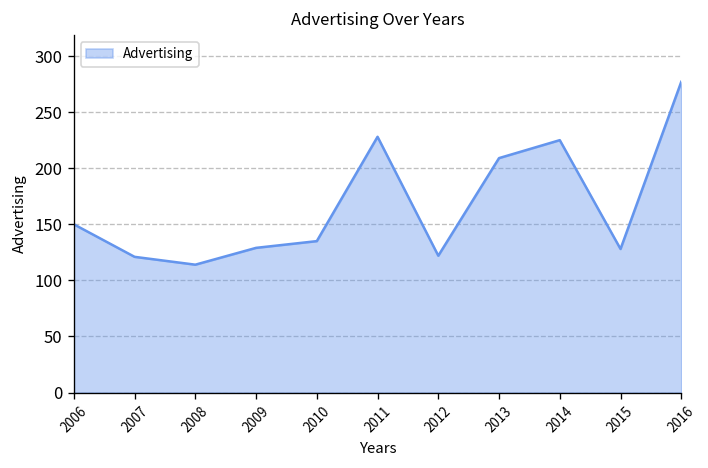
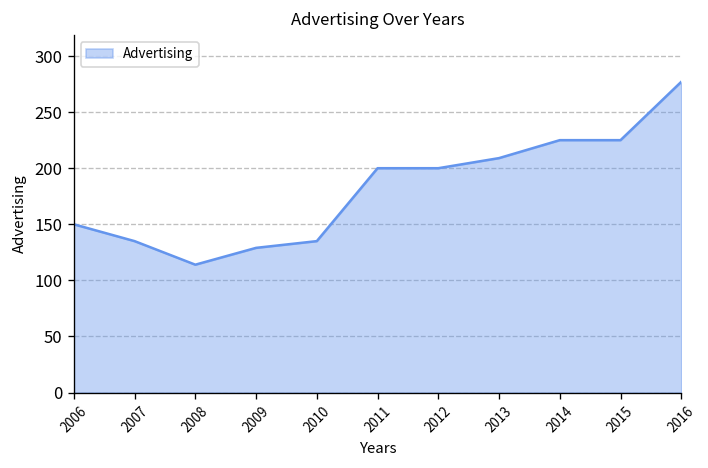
2007: 120 -> 140
2011: 230 -> 200
2012: 120 -> 200
2015: 130 -> 230
